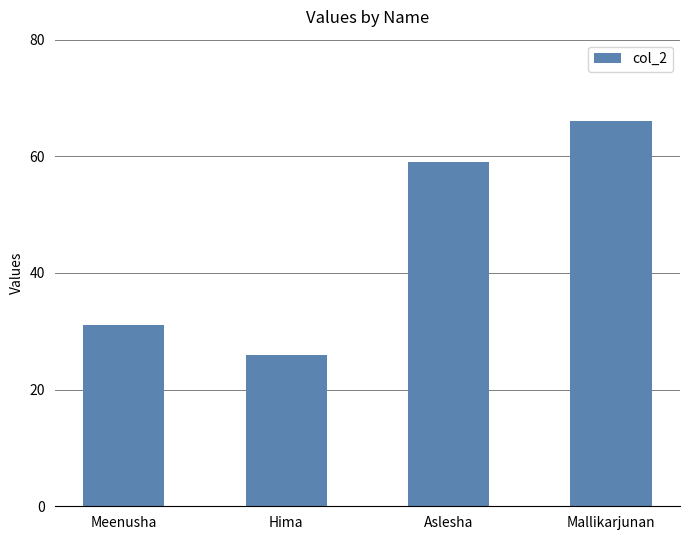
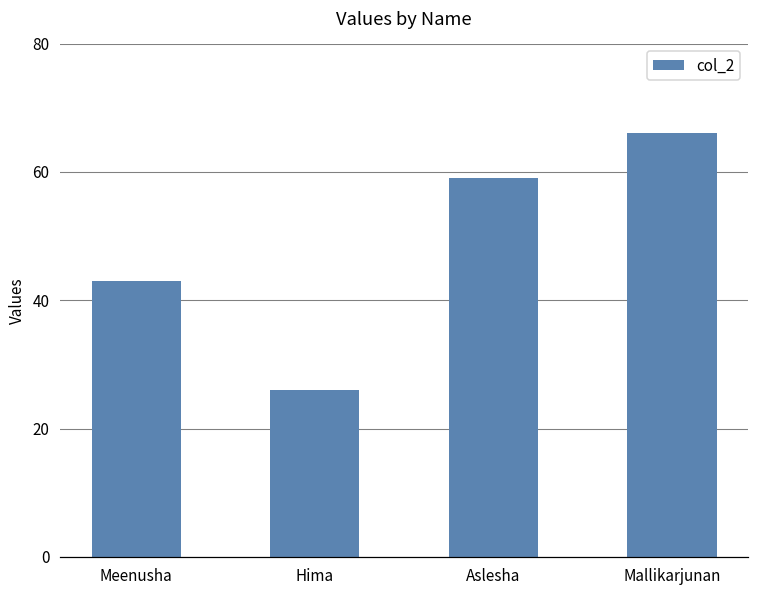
Meenusha: 31 -> 43
